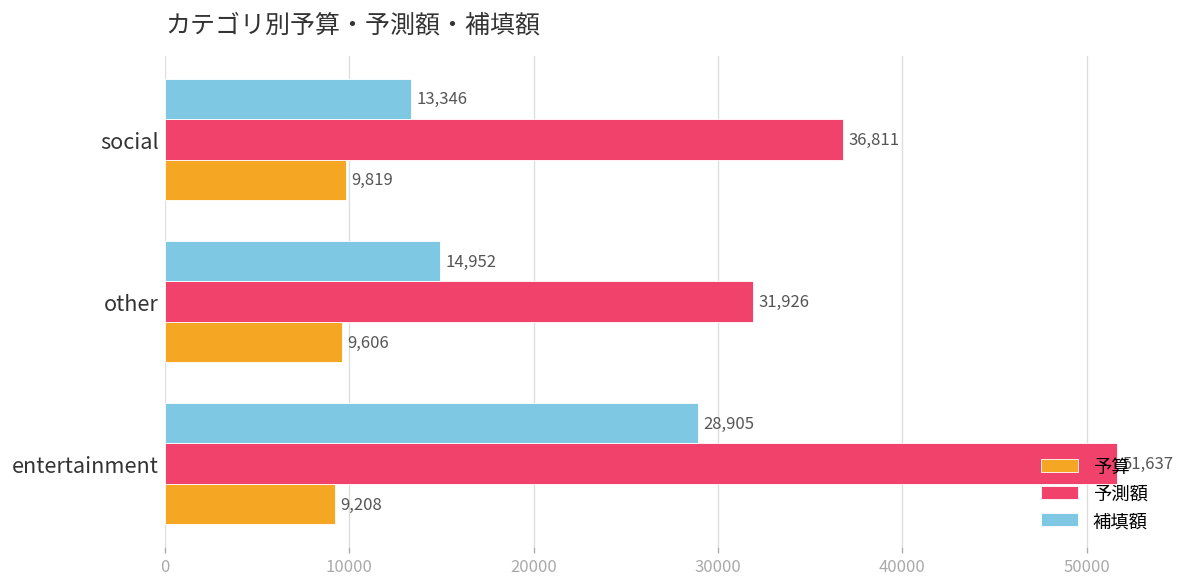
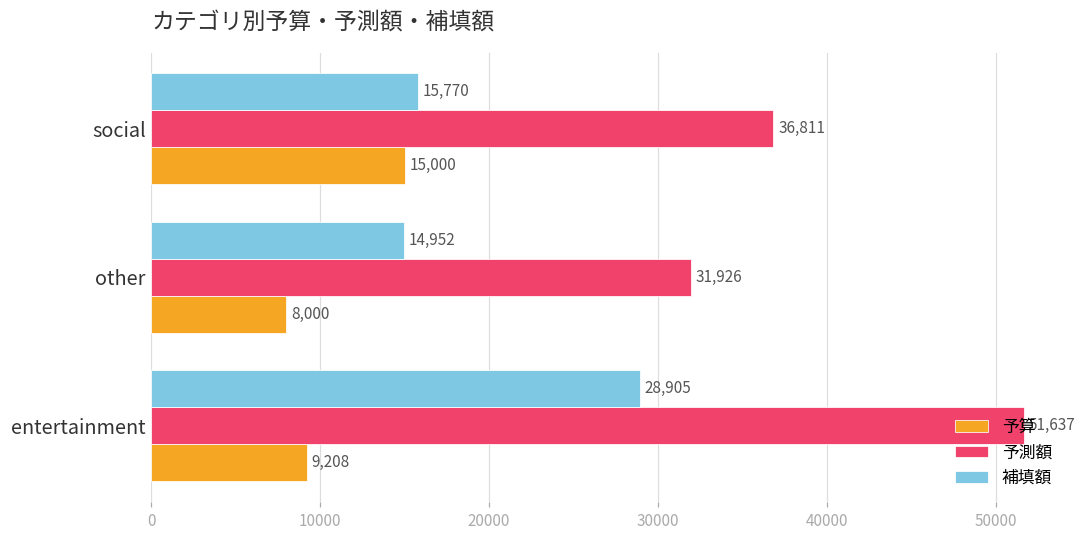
補填額, social: 13,346 -> 15,770
予算, social: 9,819 -> 15,000
予算, other: 9,606 -> 8,000
